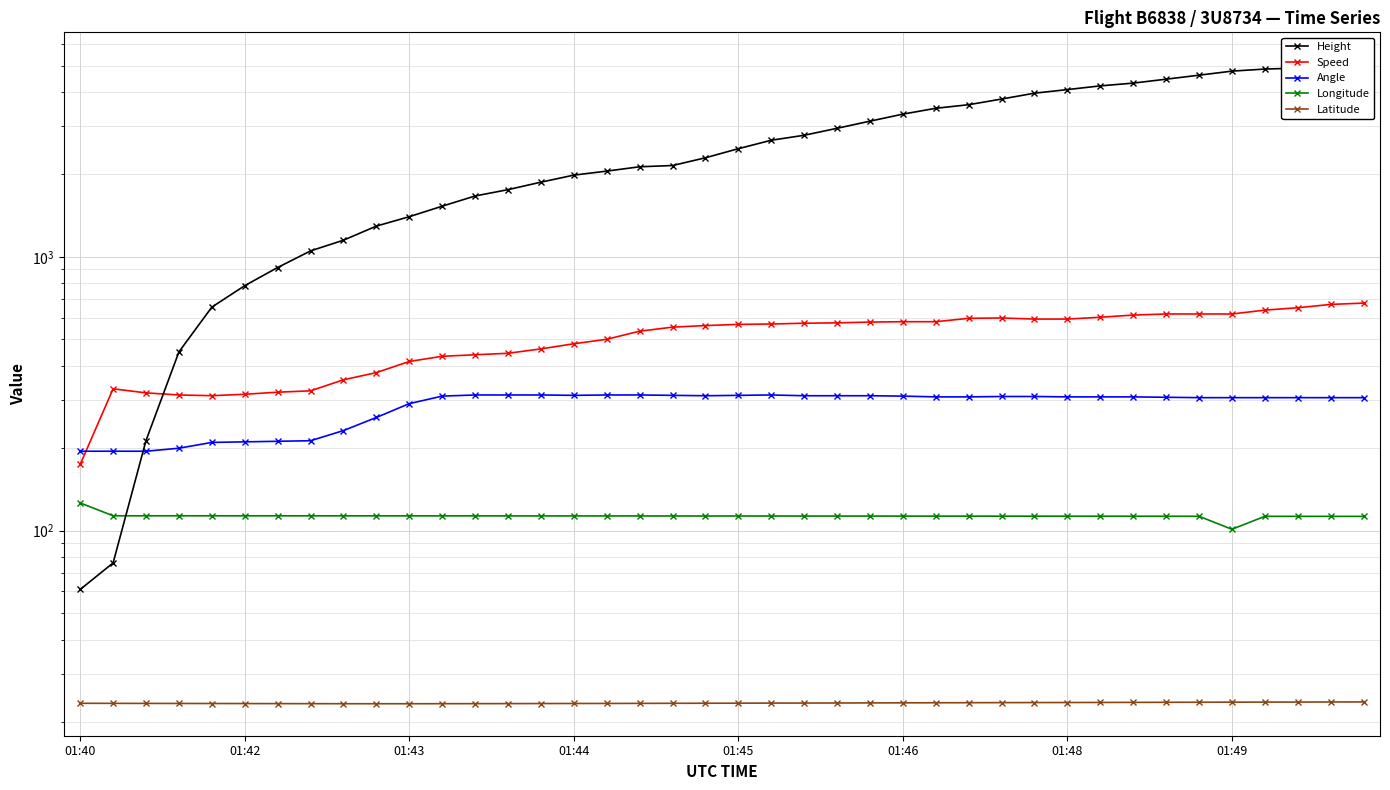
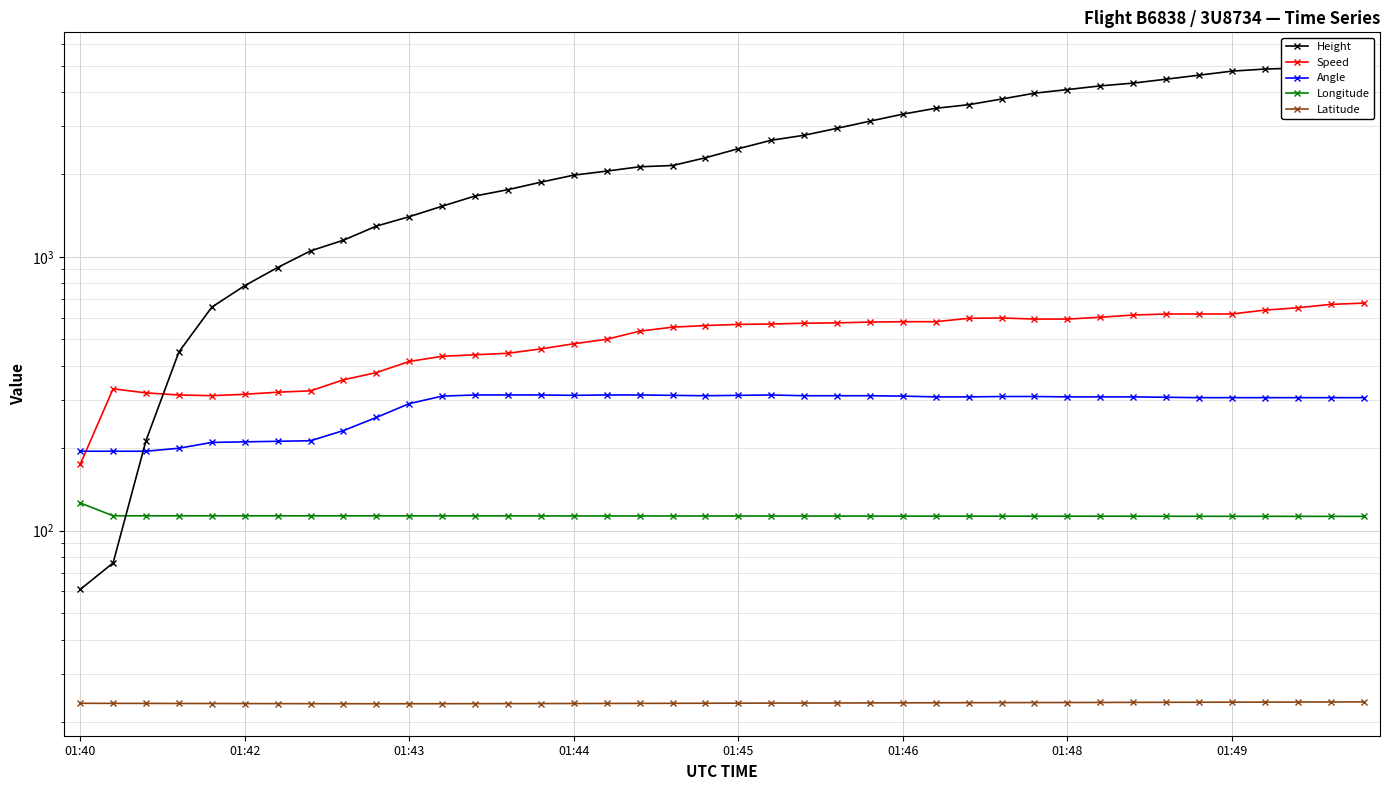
Longitude, 01:49: 101 -> 113
